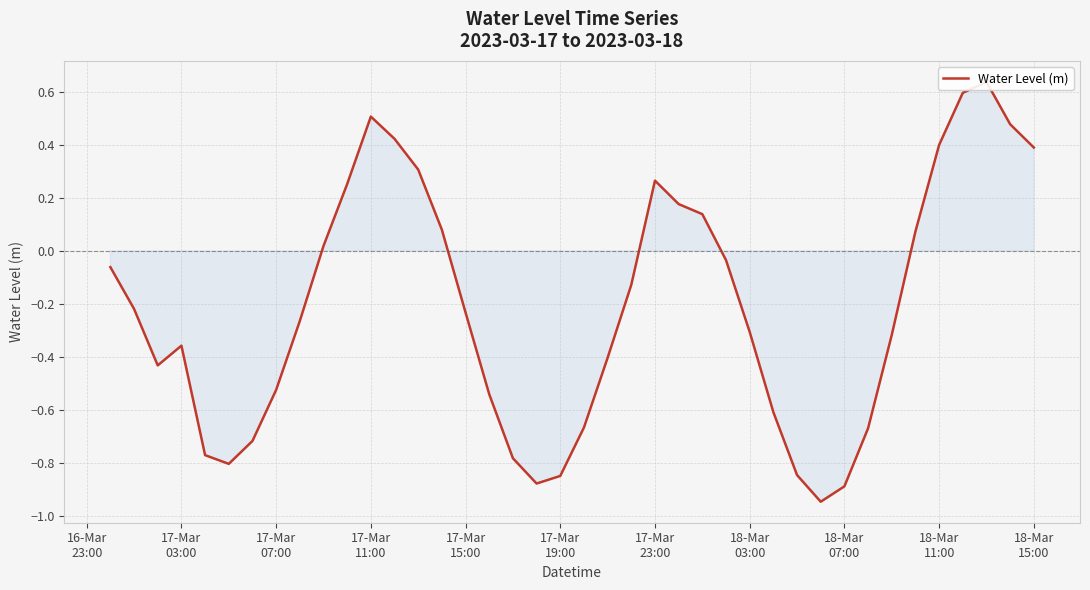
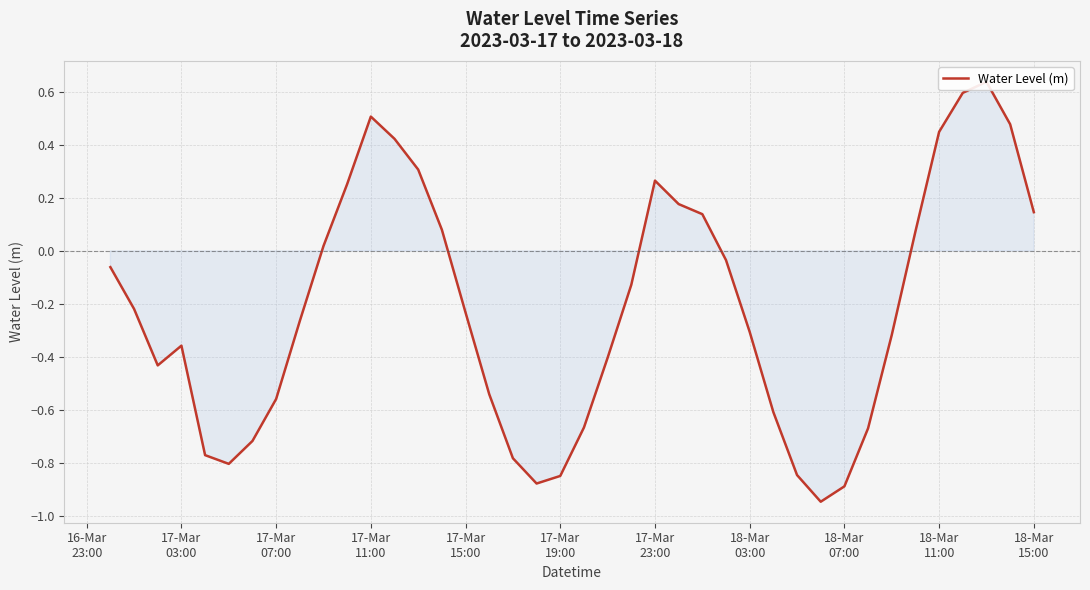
17-Mar 07:00: -0.52 -> -0.56
18-Mar 11:00: 0.40 -> 0.45
18-Mar 15:00: 0.39 -> 0.15
